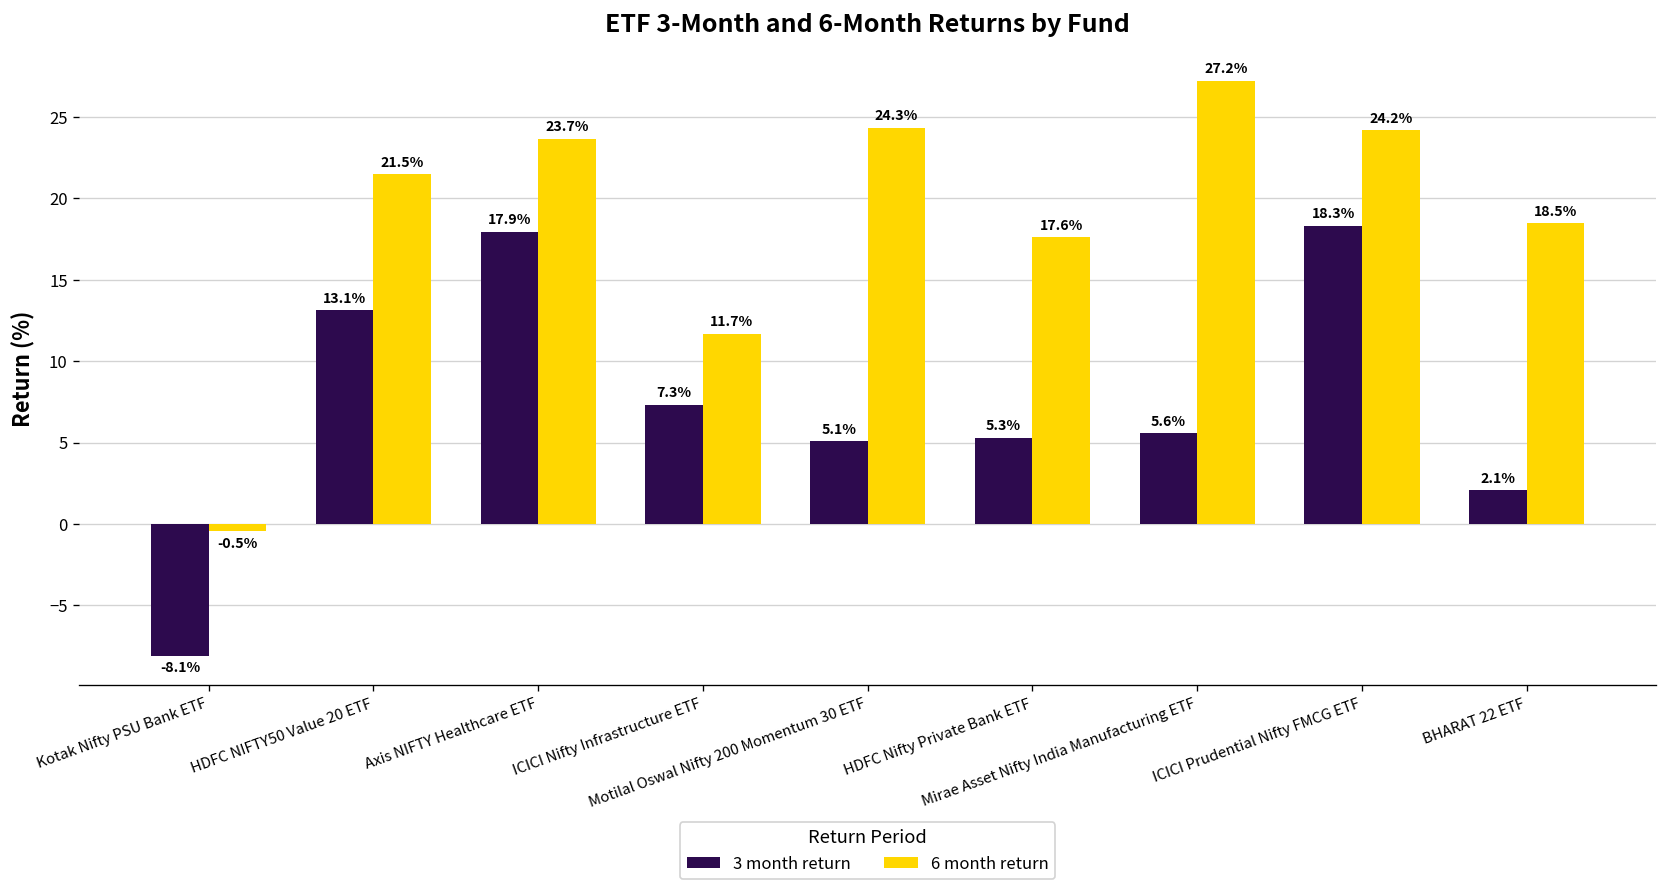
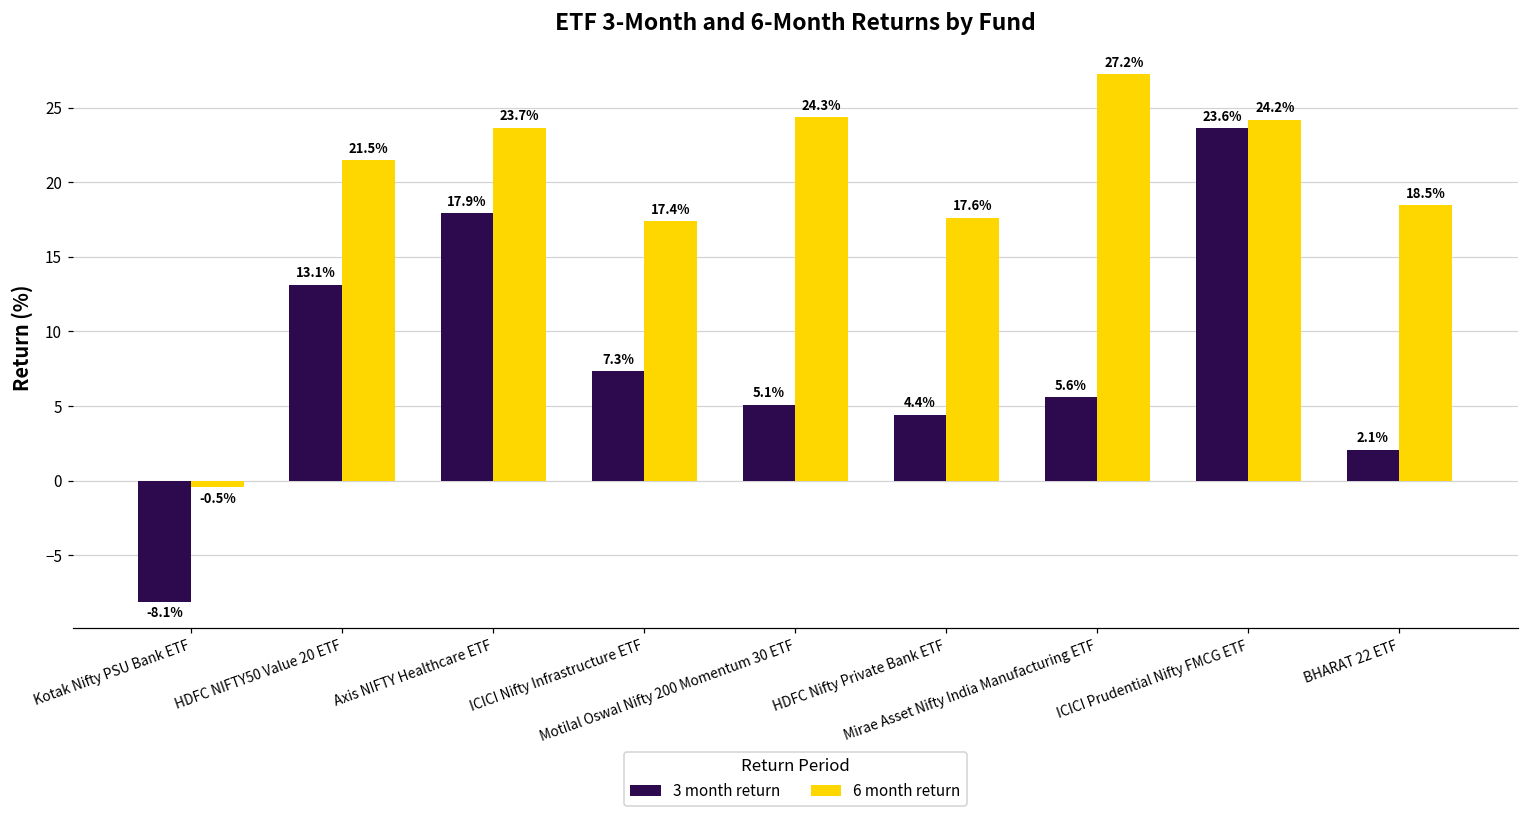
6 month return, ICICI Nifty Infrastructure ETF: 11.7% -> 17.4%
3 month return, HDFC Nifty Private Bank ETF: 5.3% -> 4.4%
3 month return, ICICI Prudential Nifty FMCG ETF: 18.3% -> 23.6%
